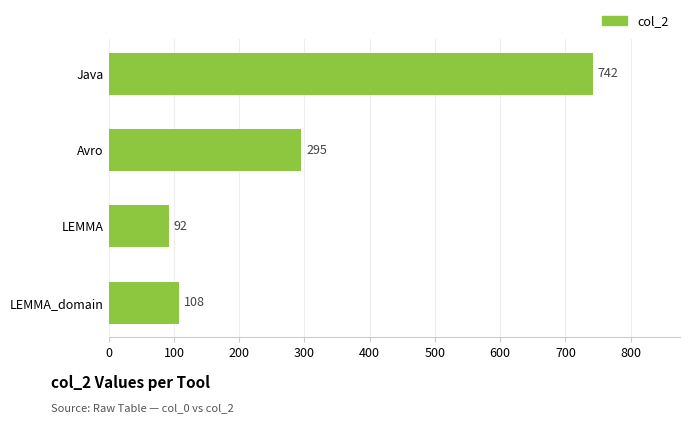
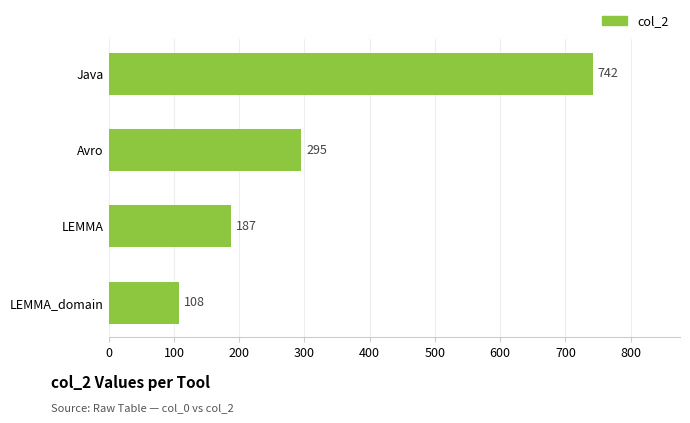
LEMMA: 92 -> 187
